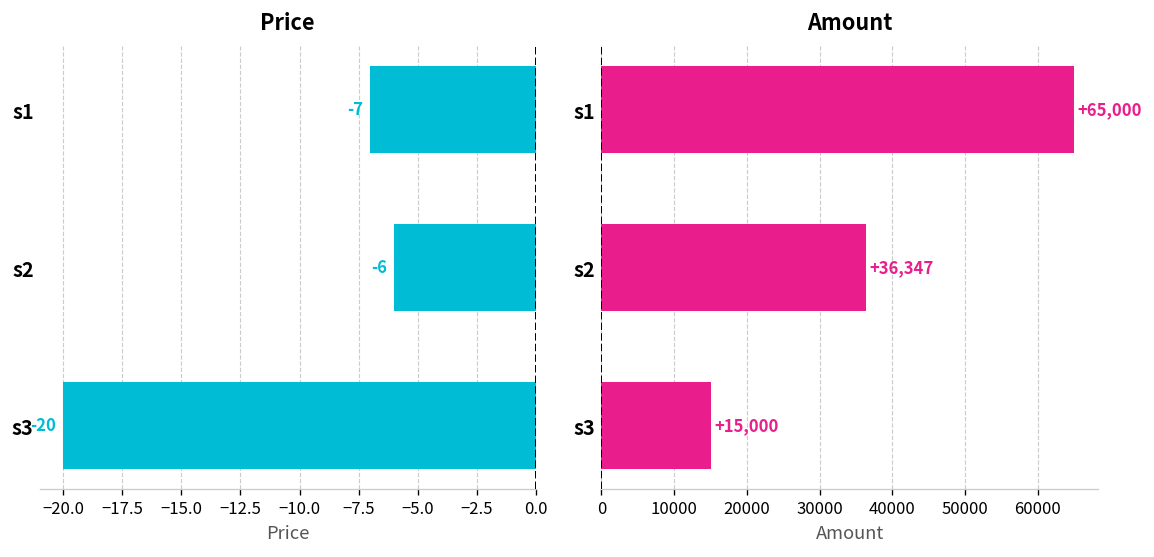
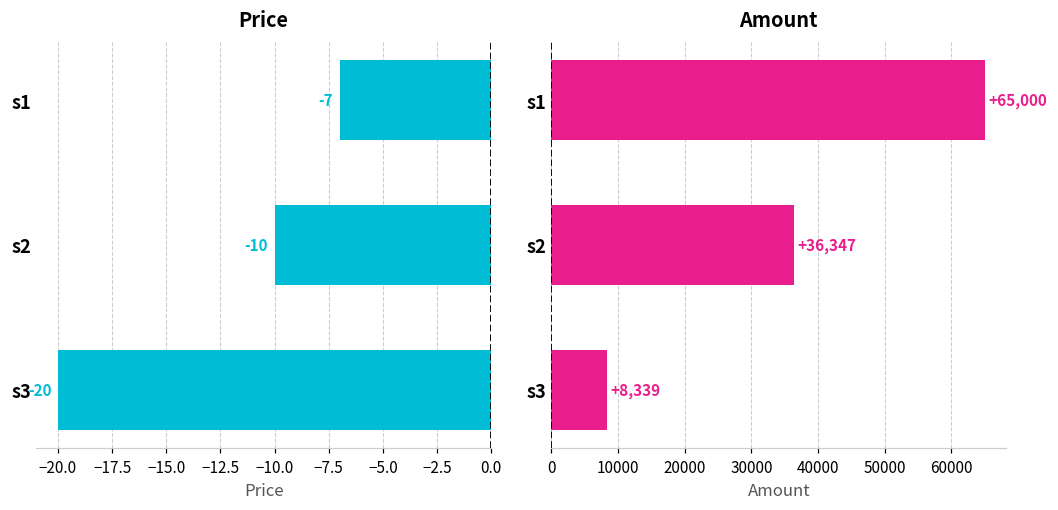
Price, s2: -6 -> -10
Amount, s3: +15,000 -> +8,339
